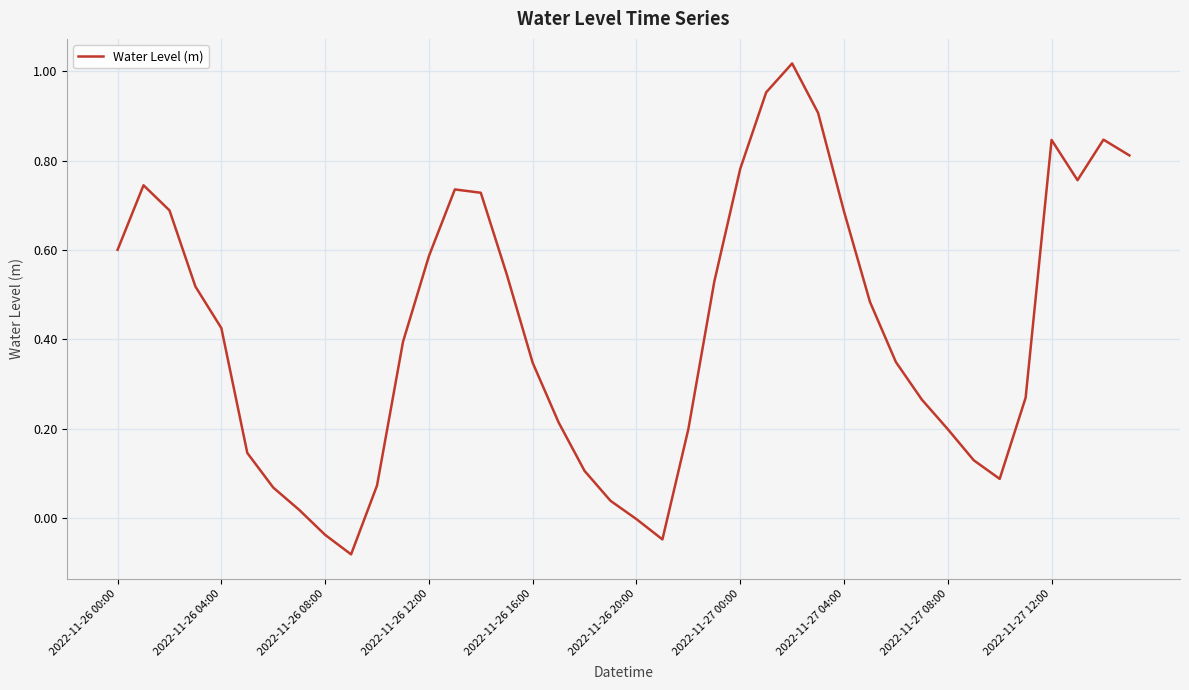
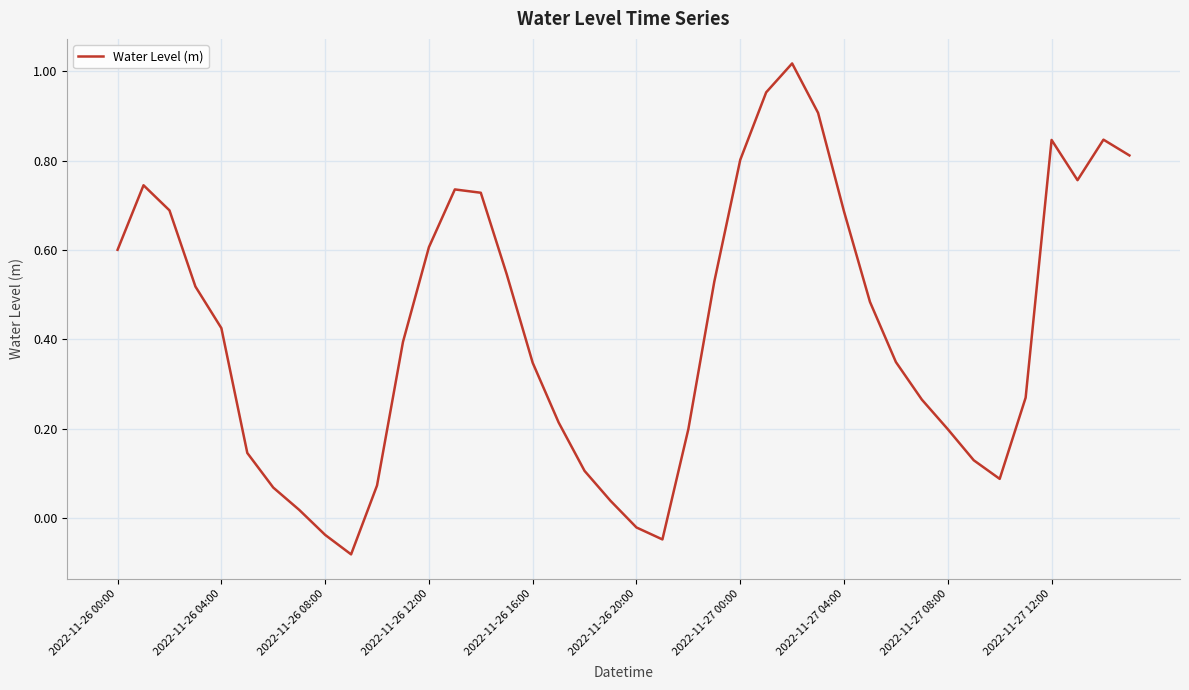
2022-11-26 12:00: 0.59 -> 0.61
2022-11-26 20:00: 0.00 -> -0.02
2022-11-27 00:00: 0.78 -> 0.80
